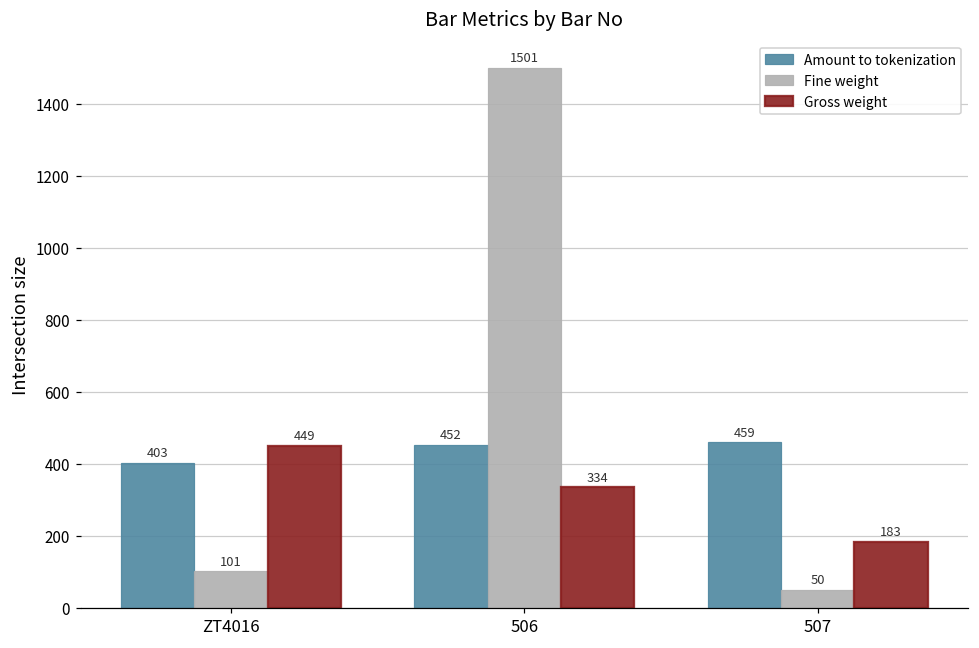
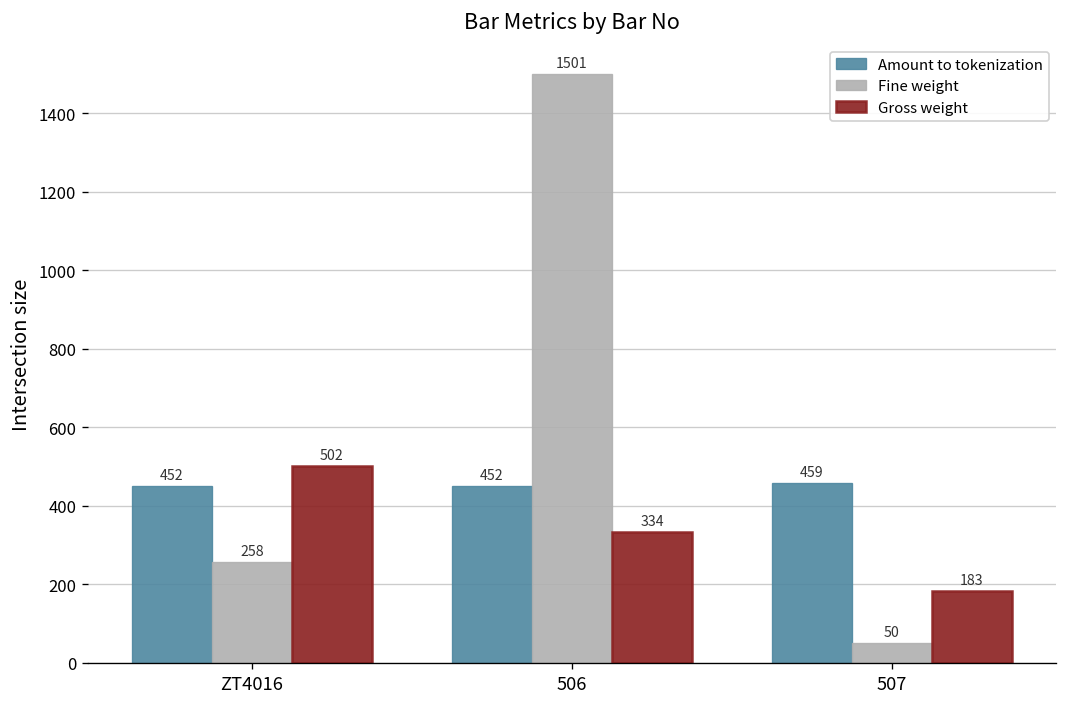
Amount to tokenization, ZT4016: 403 -> 452
Fine weight, ZT4016: 101 -> 258
Gross weight, ZT4016: 449 -> 502
